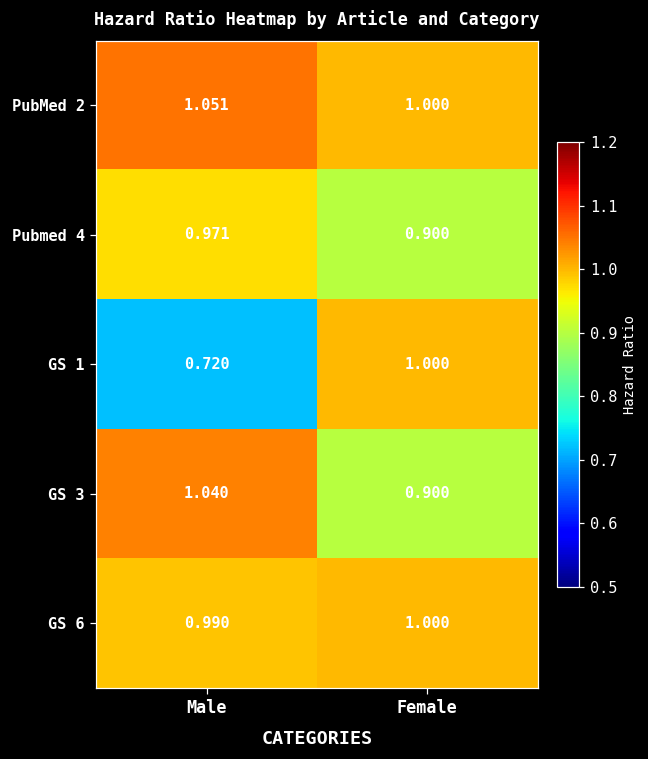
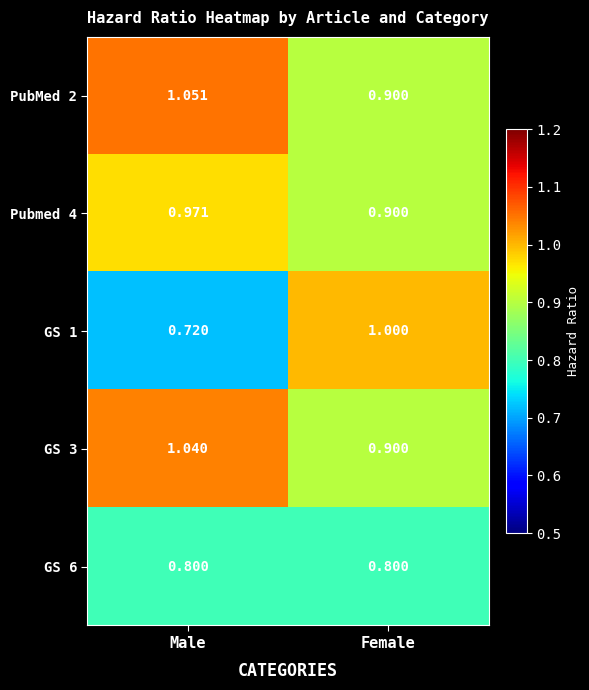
PubMed 2, Female: 1.000 -> 0.900
GS 6, Male: 0.990 -> 0.800
GS 6, Female: 1.000 -> 0.800
